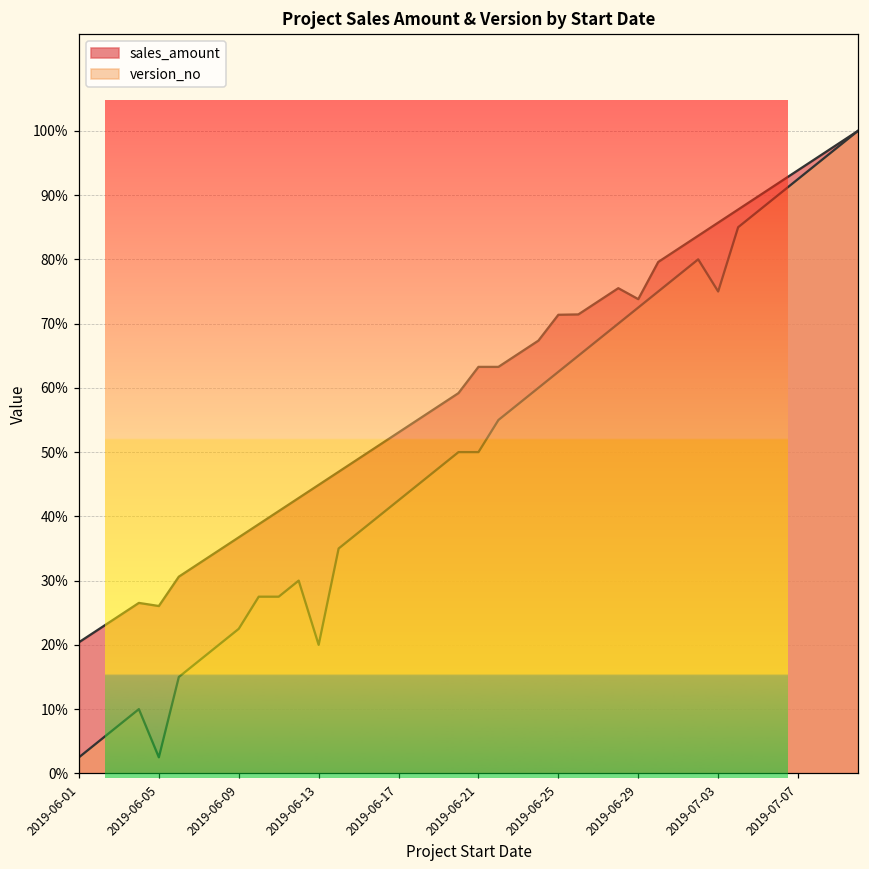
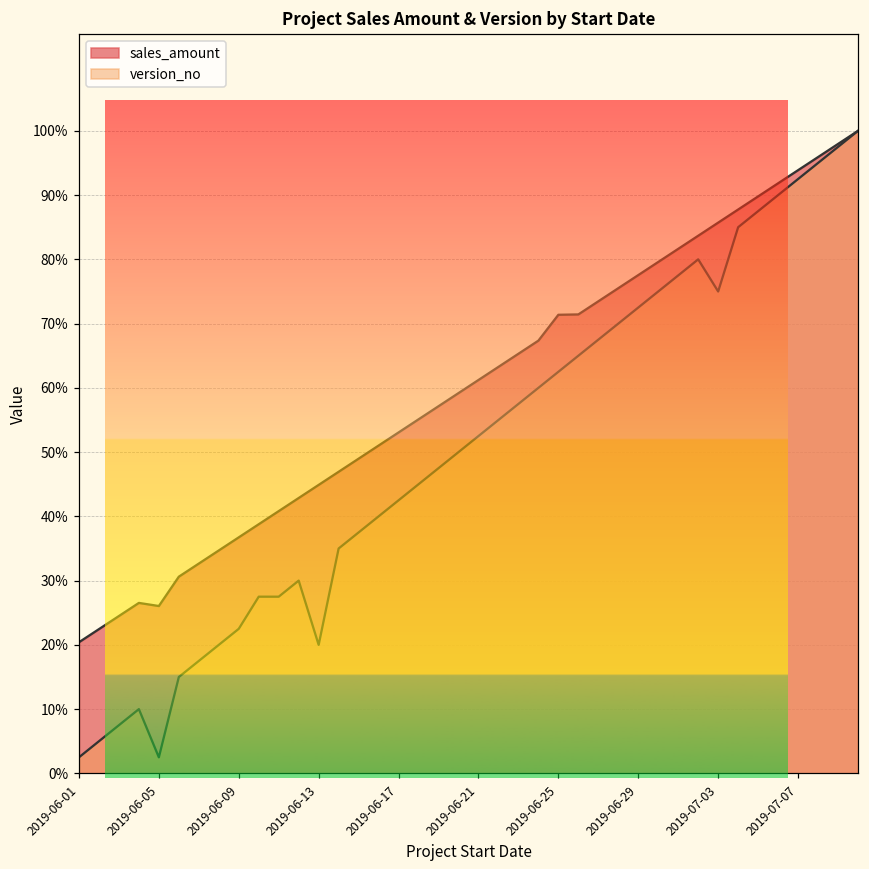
sales_amount, 2019-06-21: 63% -> 61%
version_no, 2019-06-21: 50% -> 53%
sales_amount, 2019-06-29: 74% -> 78%
